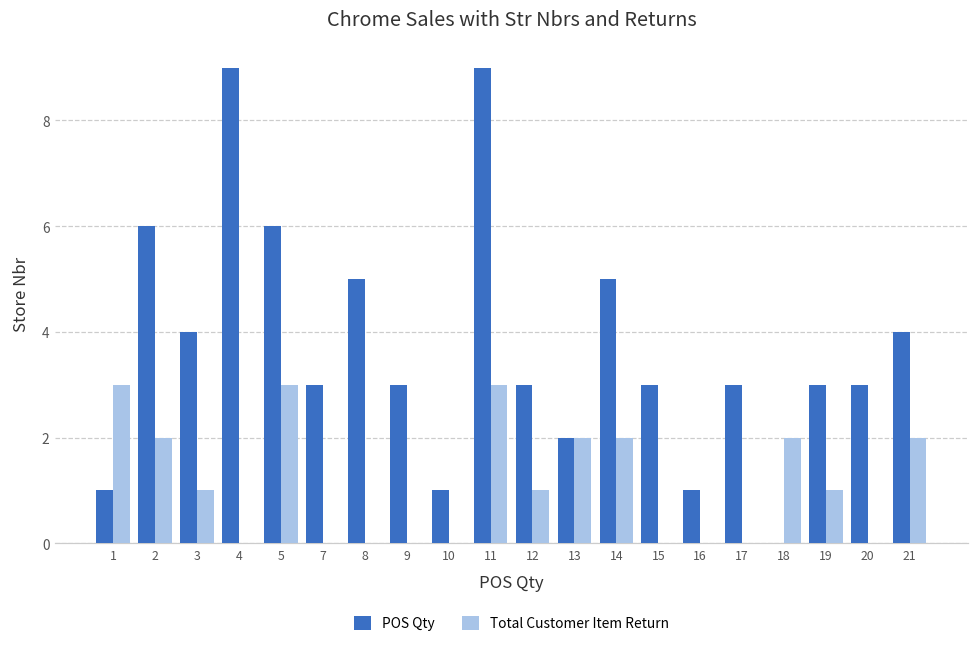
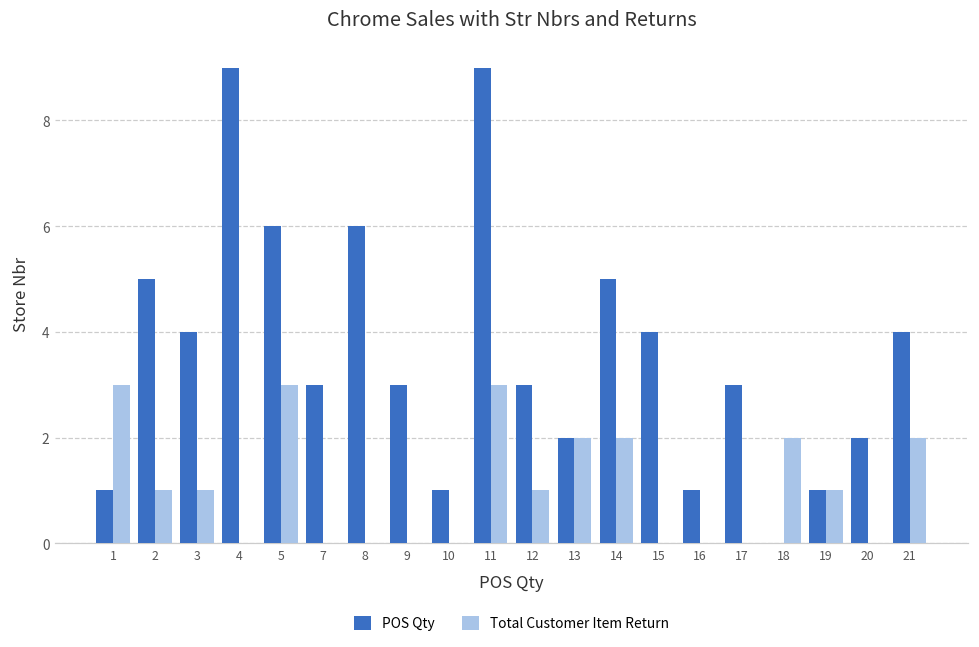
POS Qty, 2: 6 -> 5
Total Customer Item Return, 2: 2 -> 1
POS Qty, 8: 5 -> 6
POS Qty, 15: 3 -> 4
POS Qty, 19: 3 -> 1
POS Qty, 20: 3 -> 2
